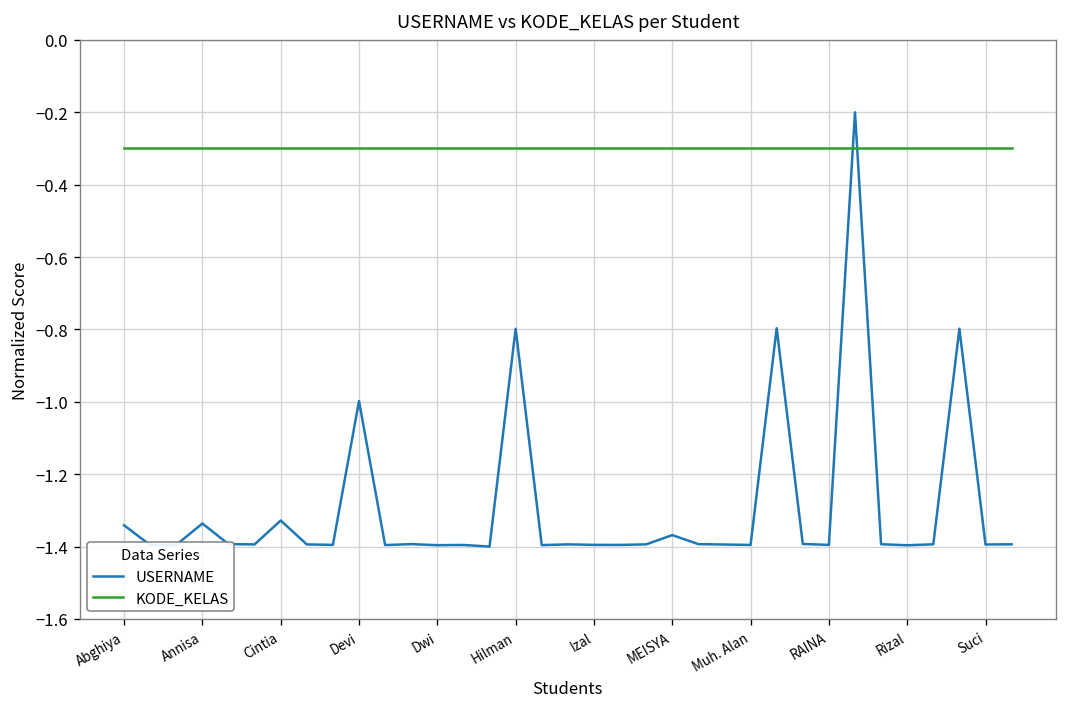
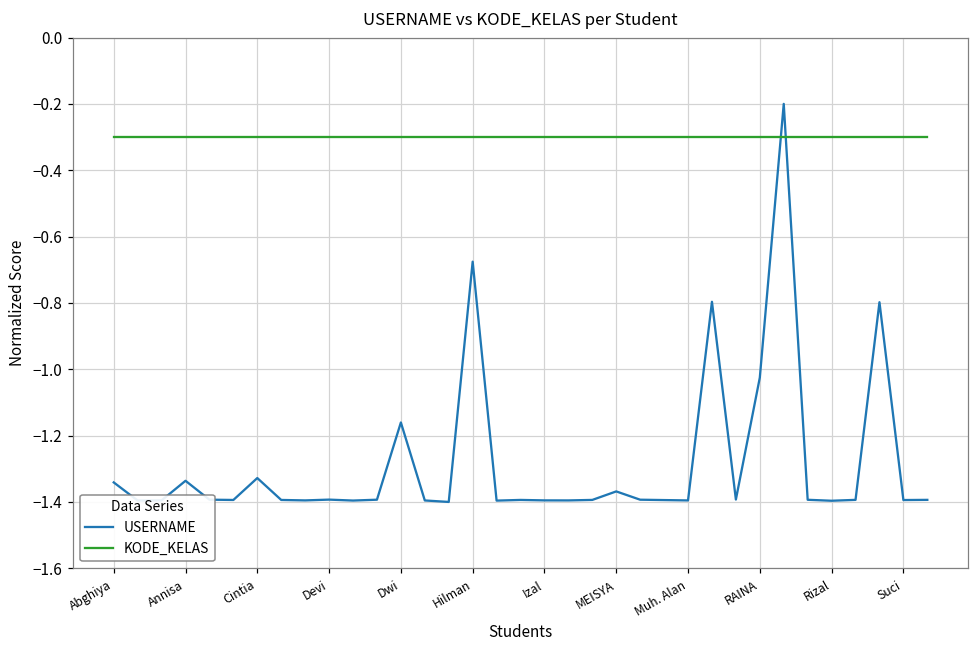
USERNAME, Devi: -1.00 -> -1.39
USERNAME, Dwi: -1.40 -> -1.16
USERNAME, Hilman: -0.80 -> -0.68
USERNAME, RAINA: -1.40 -> -1.03
